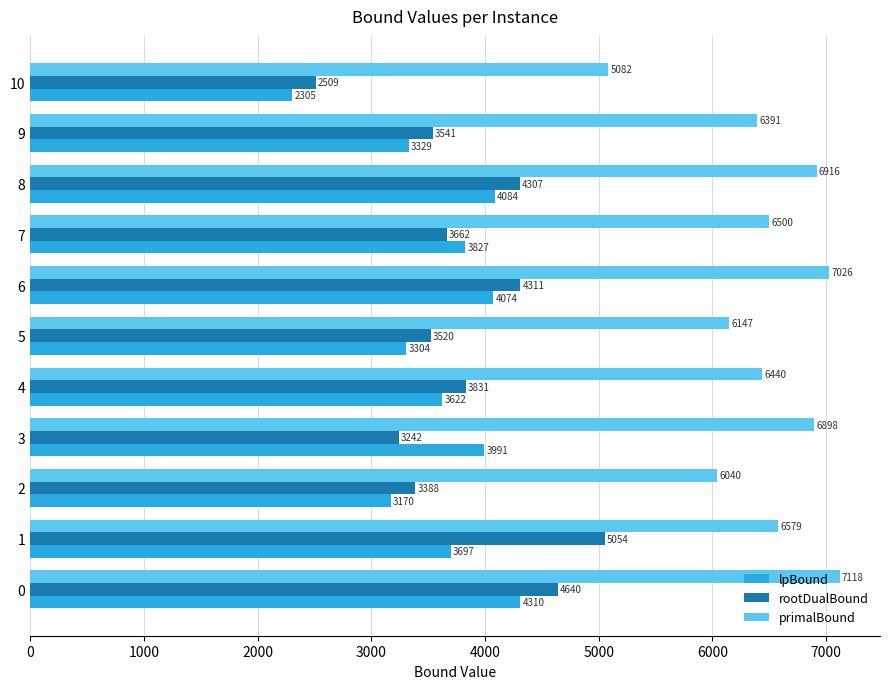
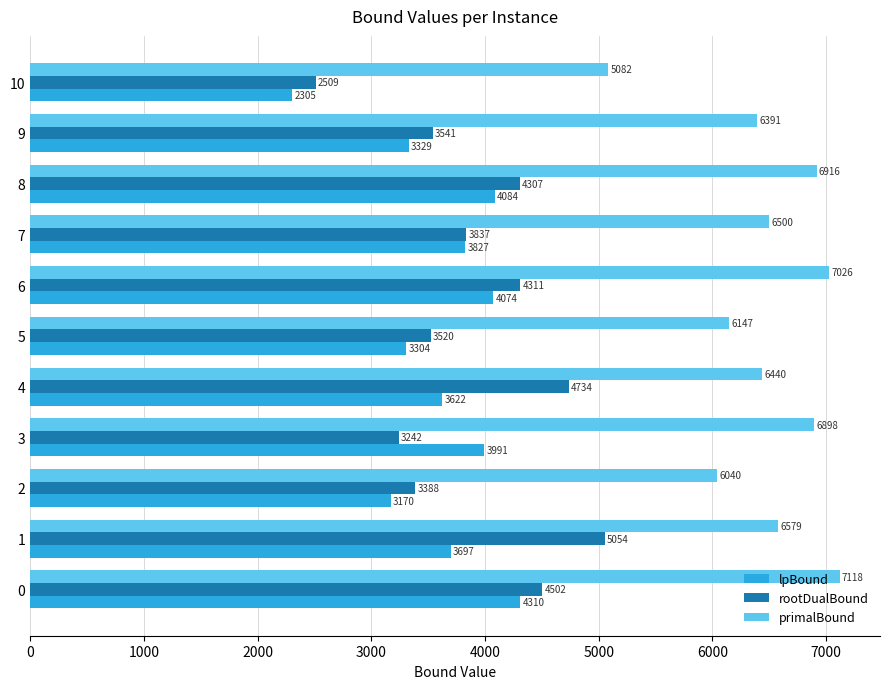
rootDualBound, 7: 3662 -> 3837
rootDualBound, 4: 3831 -> 4734
rootDualBound, 0: 4640 -> 4502
